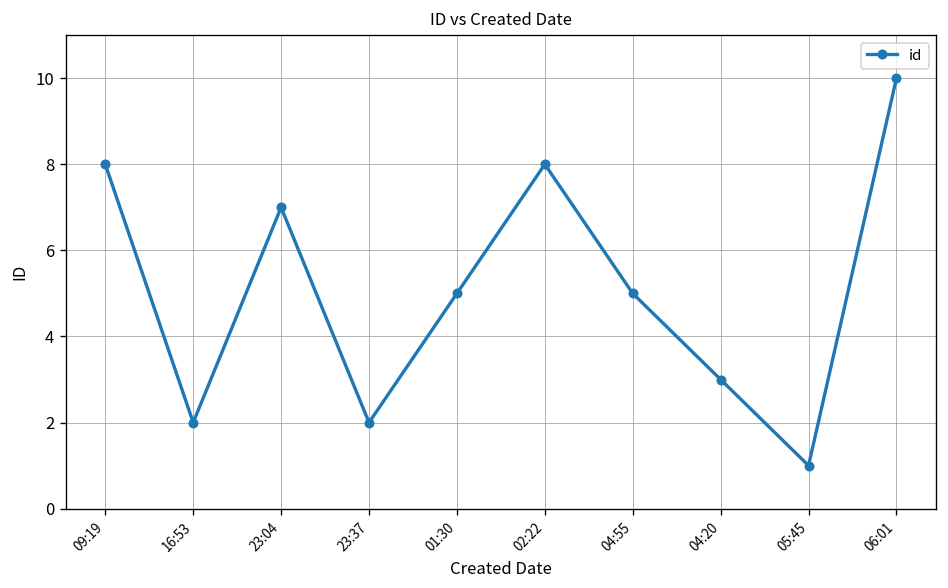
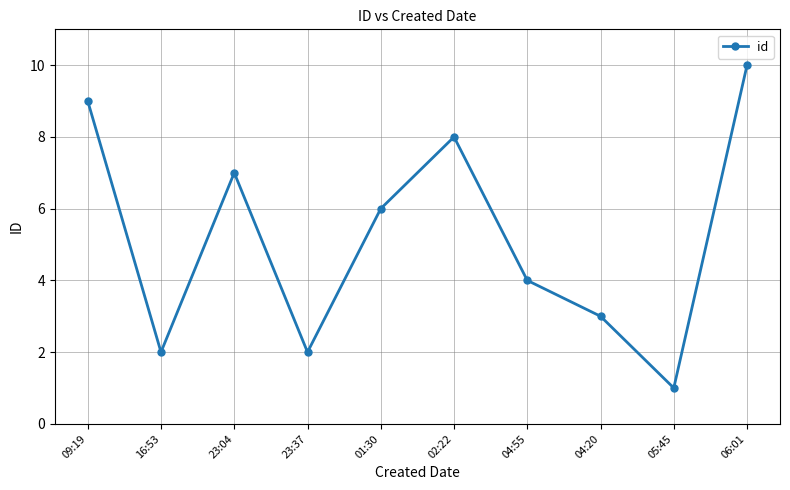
09:19: 8 -> 9
01:30: 5 -> 6
04:55: 5 -> 4
